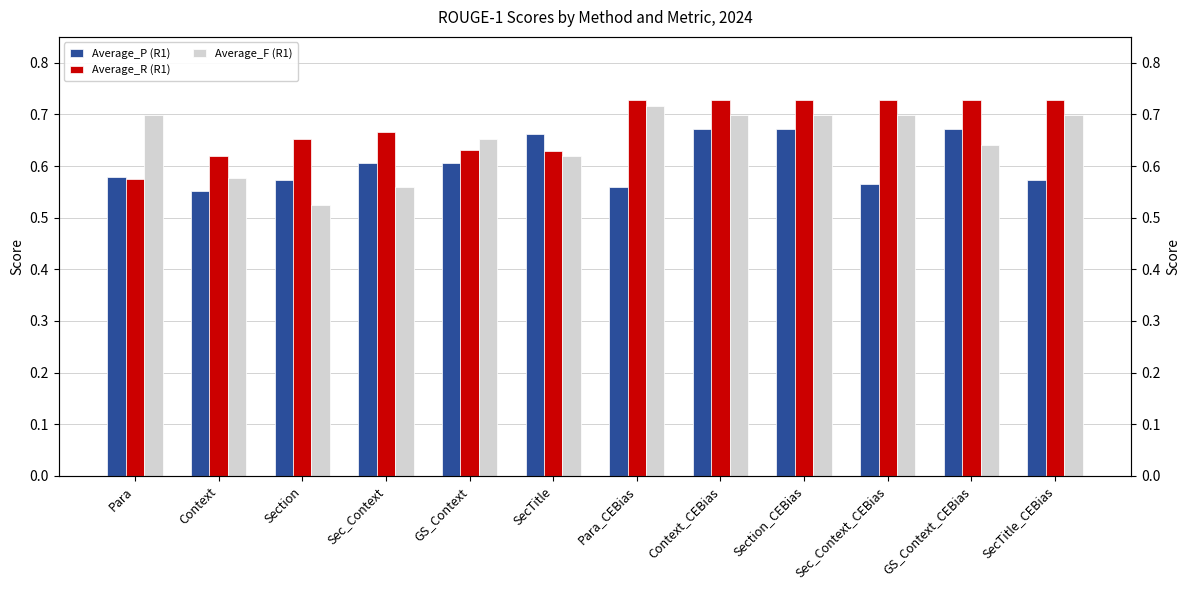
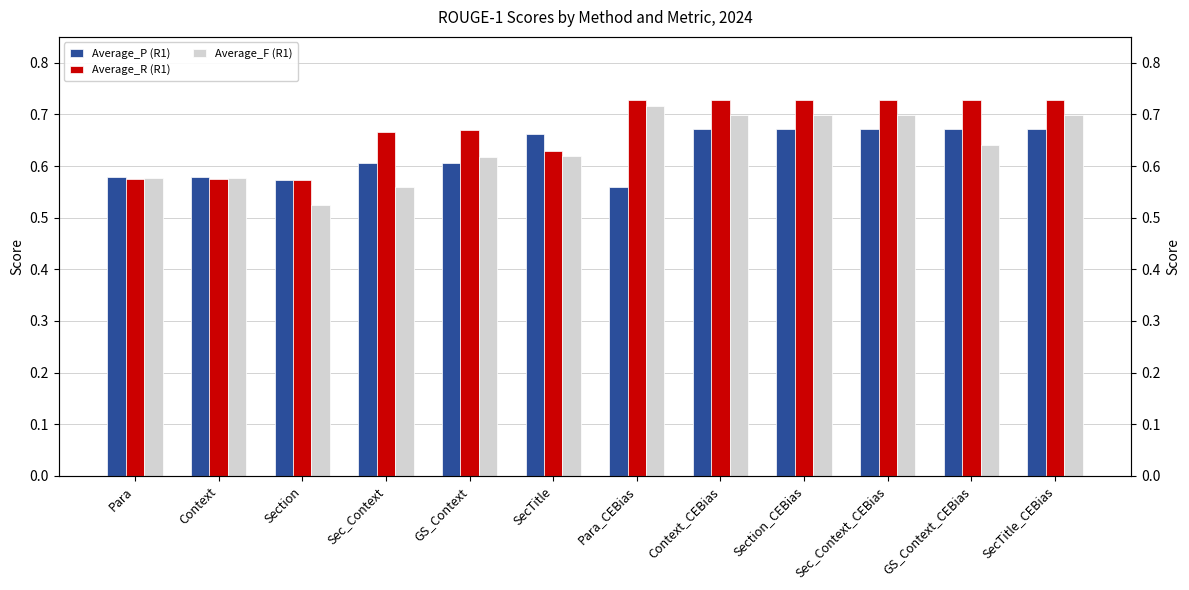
Average_F (R1), Para: 0.70 -> 0.58
Average_P (R1), Context: 0.55 -> 0.58
Average_R (R1), Context: 0.62 -> 0.57
Average_R (R1), Section: 0.65 -> 0.57
Average_R (R1), GS_Context: 0.63 -> 0.67
Average_F (R1), GS_Context: 0.65 -> 0.62
Average_P (R1), Sec_Context_CEBias: 0.56 -> 0.67
Average_P (R1), SecTitle_CEBias: 0.57 -> 0.67
